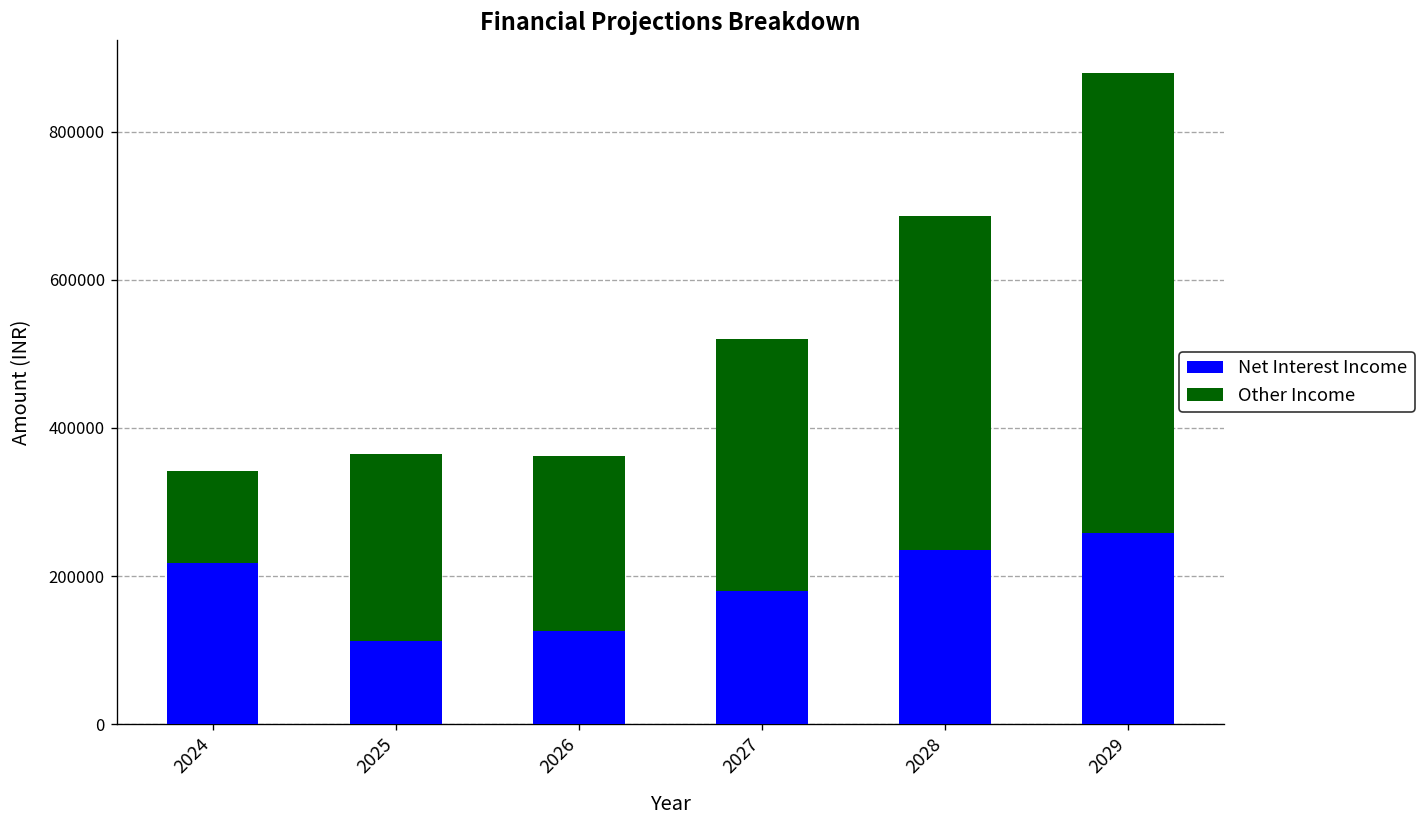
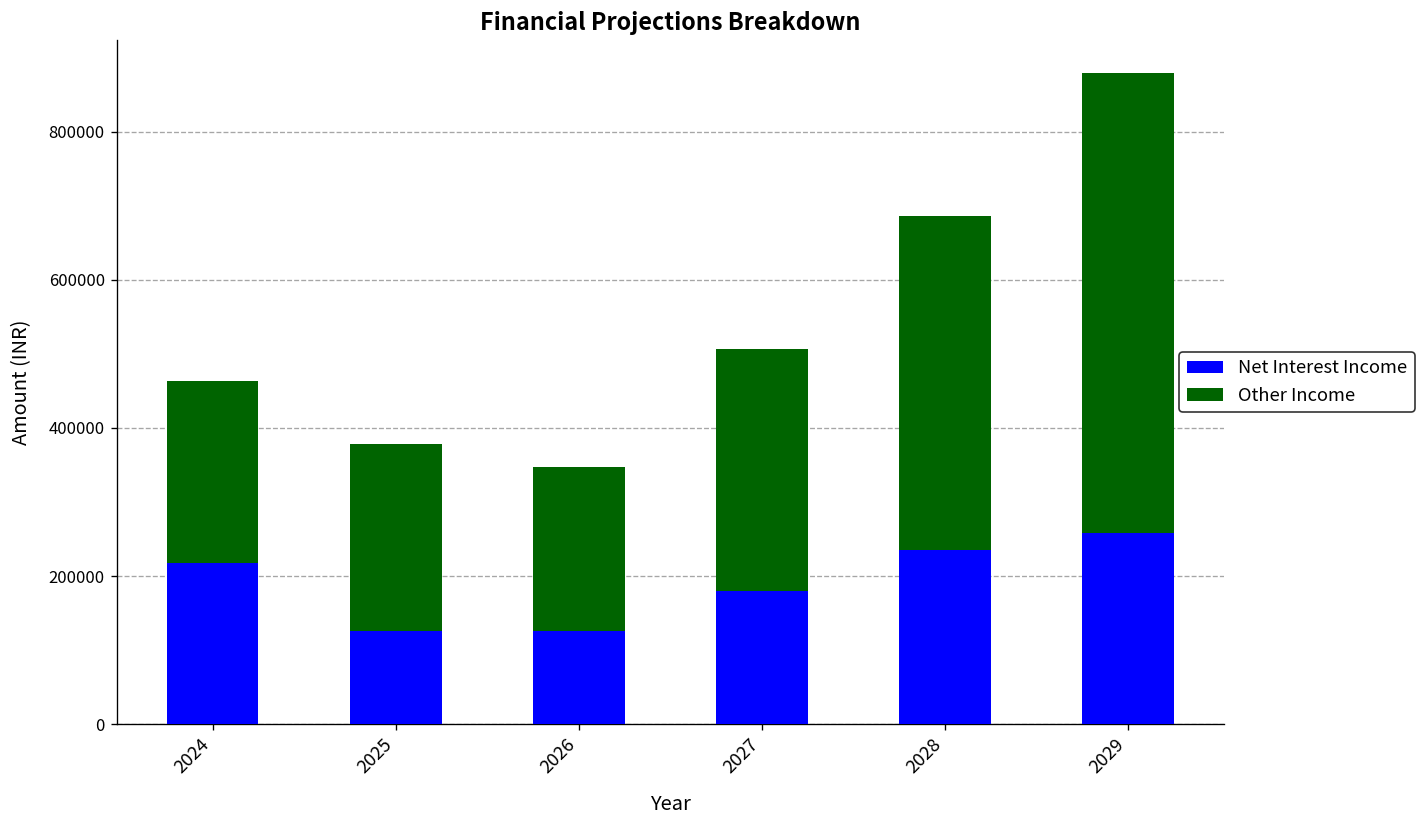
Other Income, 2024: 120000 -> 250000
Net Interest Income, 2025: 110000 -> 130000
Other Income, 2026: 240000 -> 220000
Other Income, 2027: 340000 -> 330000
